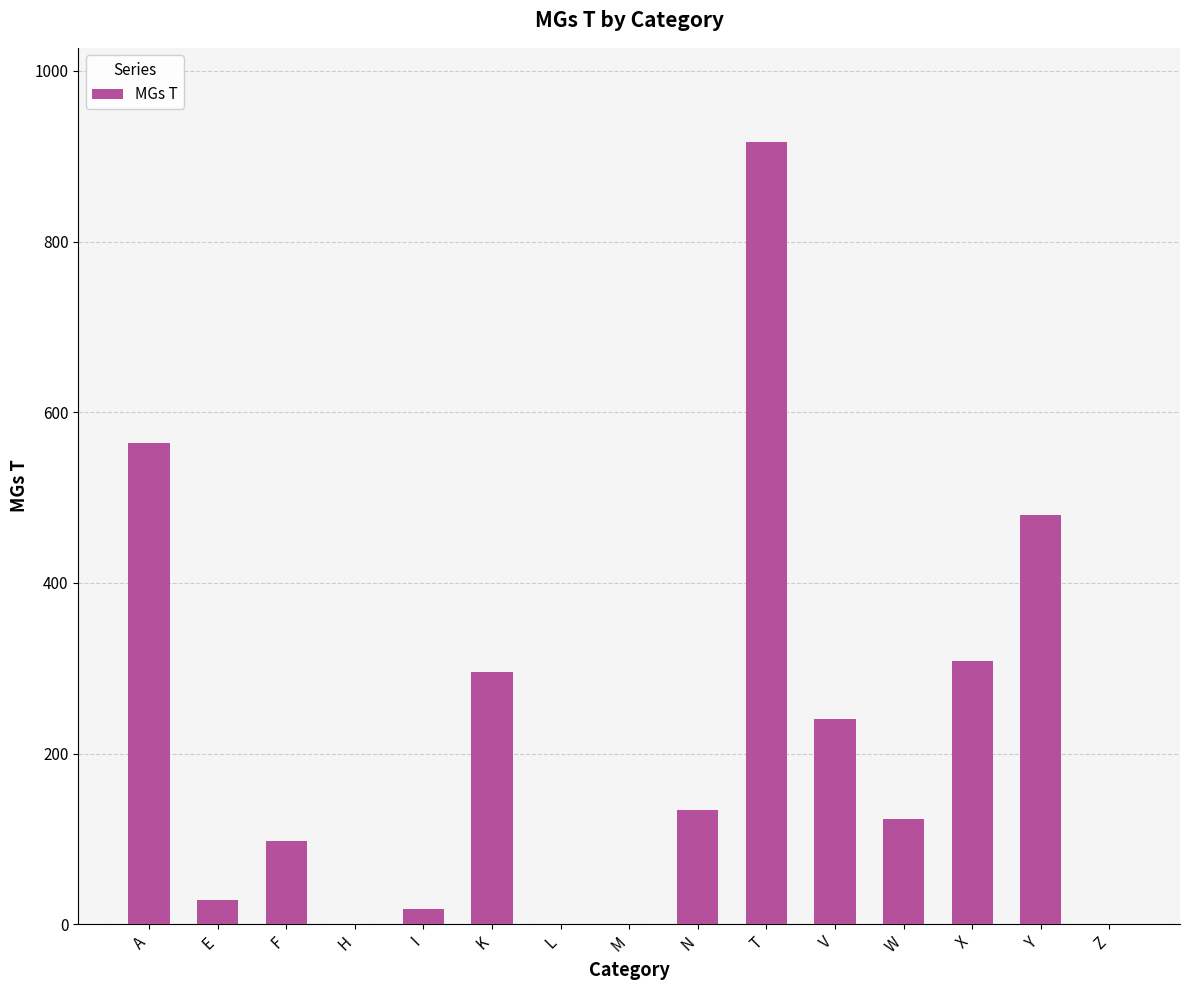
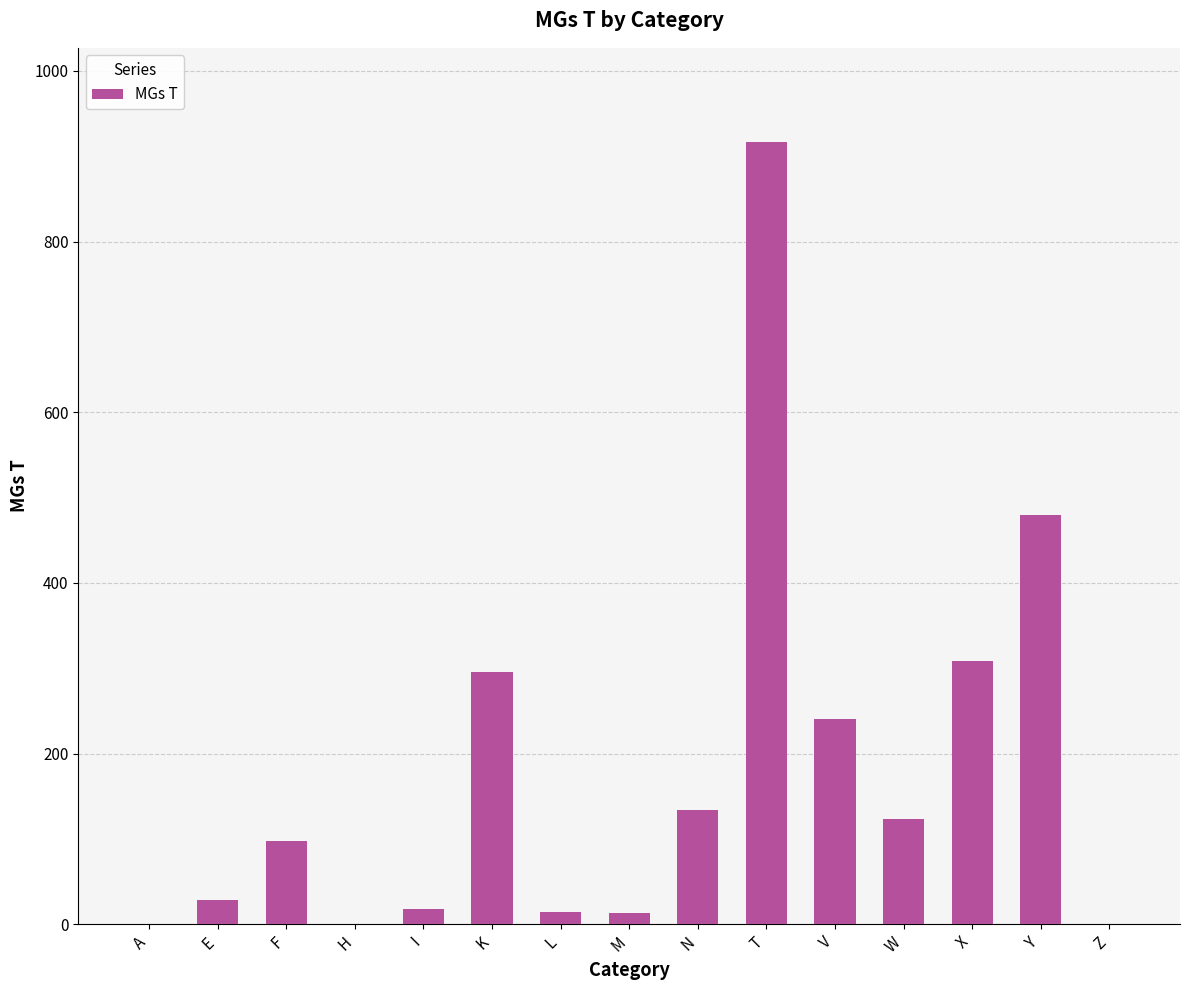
A: 560 -> 0
L: 0 -> 10
M: 0 -> 10
